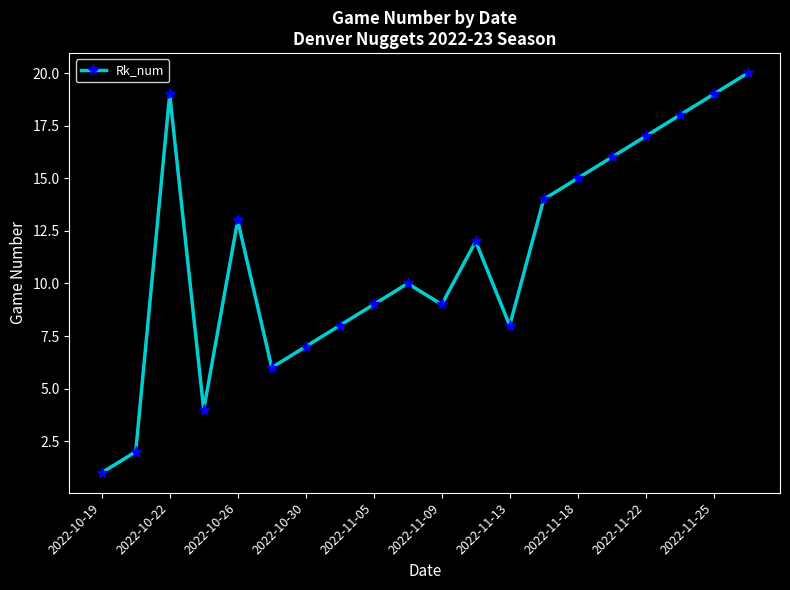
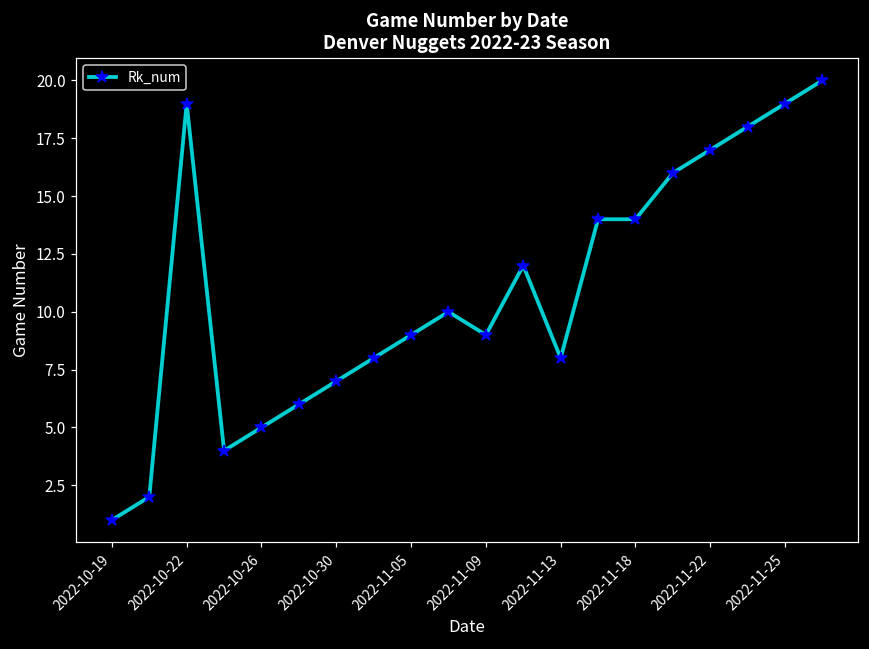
2022-10-26: 13 -> 5
2022-11-18: 15 -> 14
